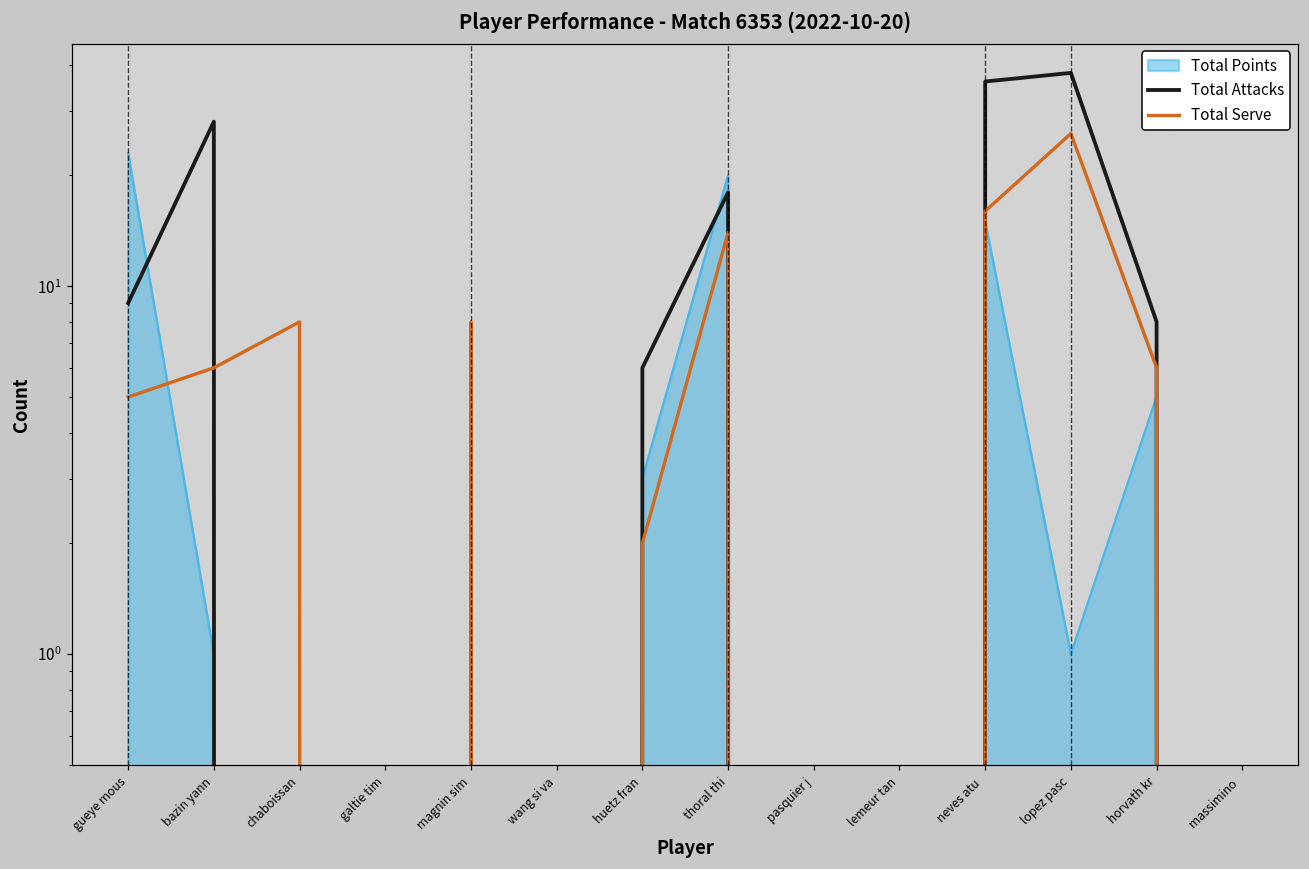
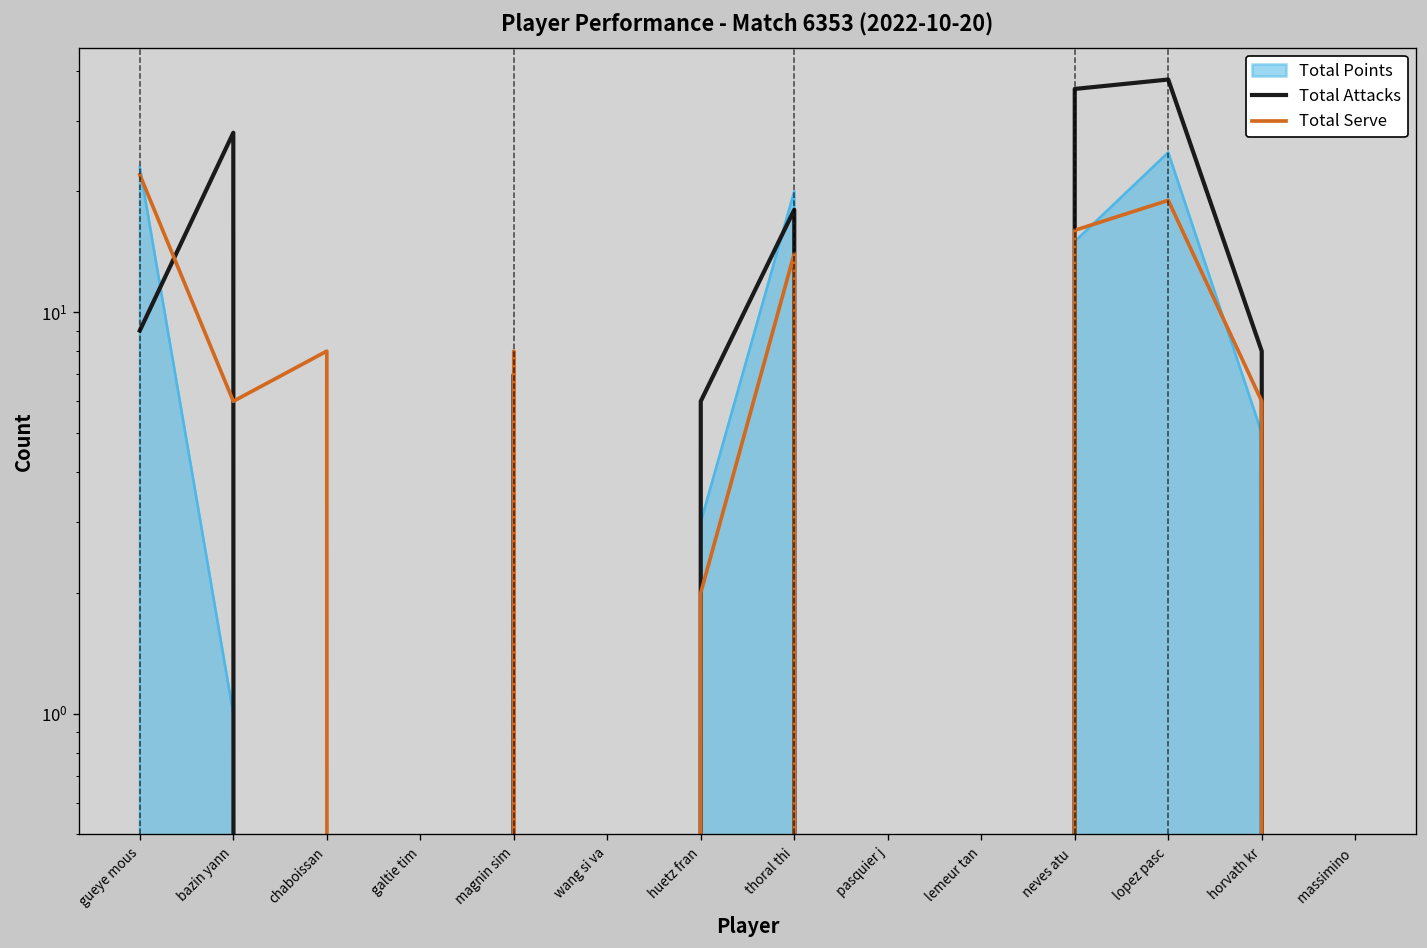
Total Serve, gueye mous: 5 -> 22
Total Points, lopez pasc: 1 -> 25
Total Serve, lopez pasc: 26 -> 19
